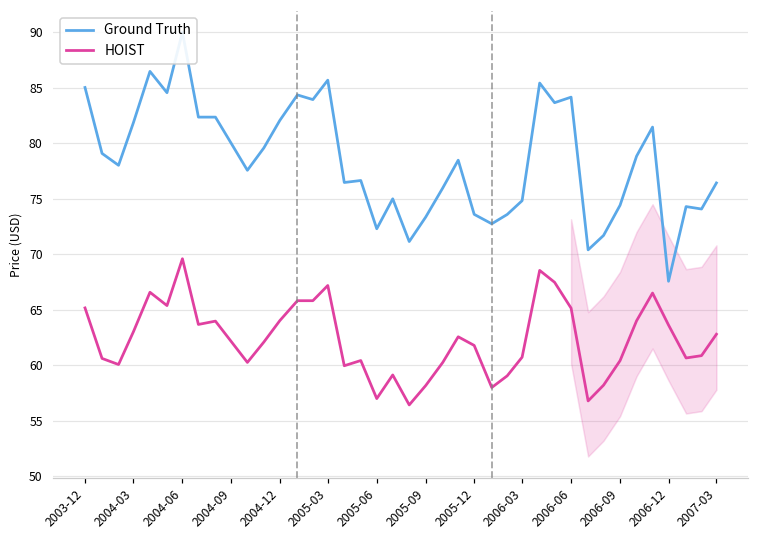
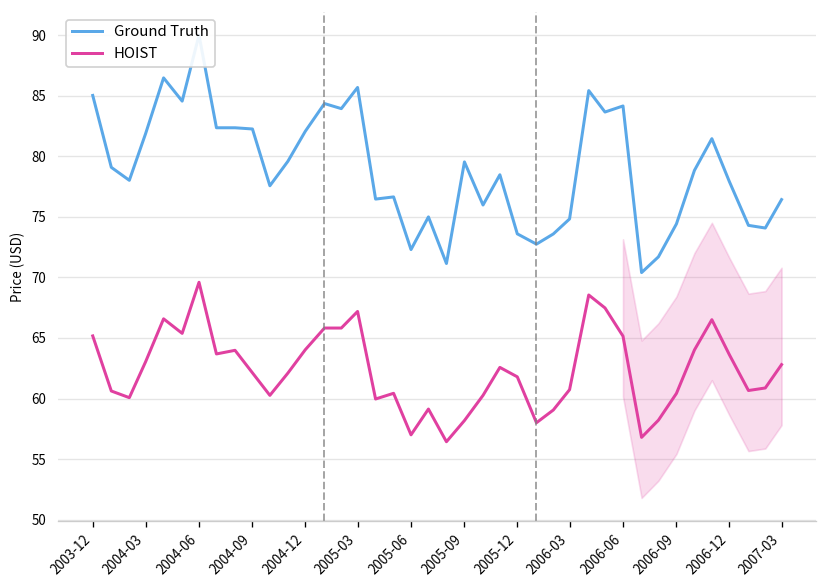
Ground Truth, 2004-09: 80.0 -> 82.3
Ground Truth, 2005-09: 73.4 -> 79.5
Ground Truth, 2006-12: 67.6 -> 77.9
